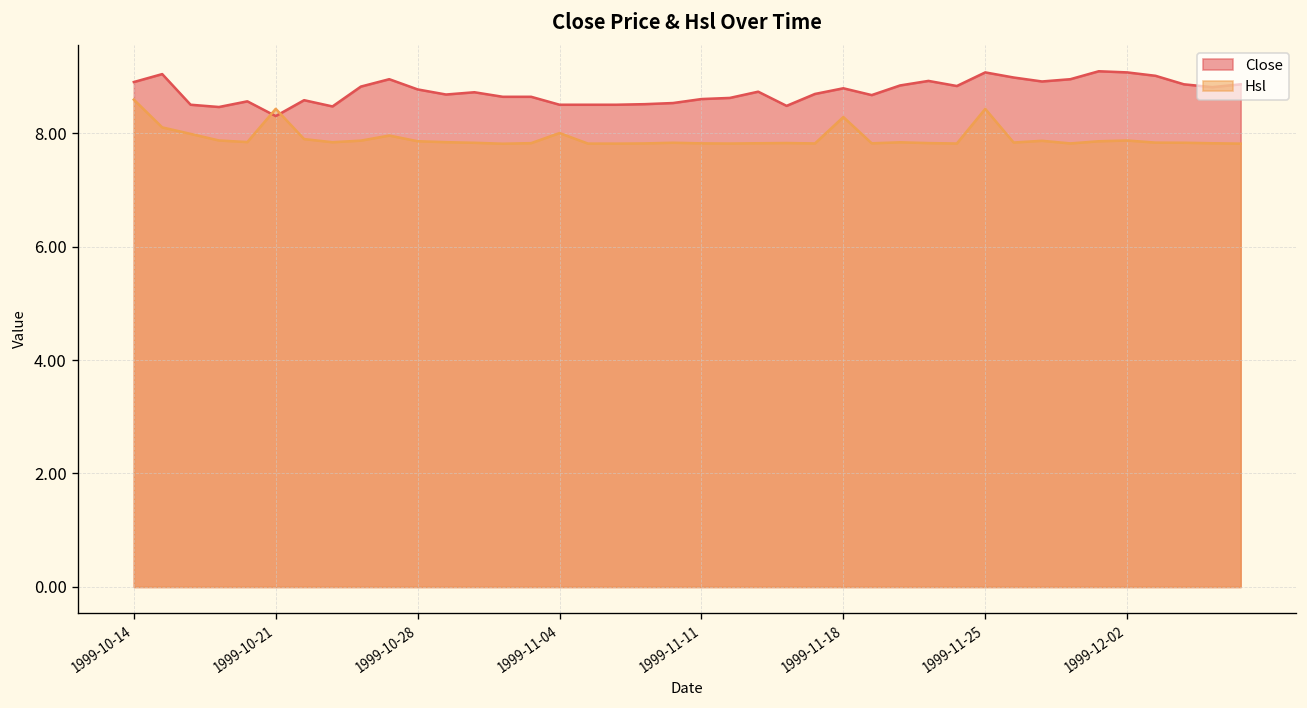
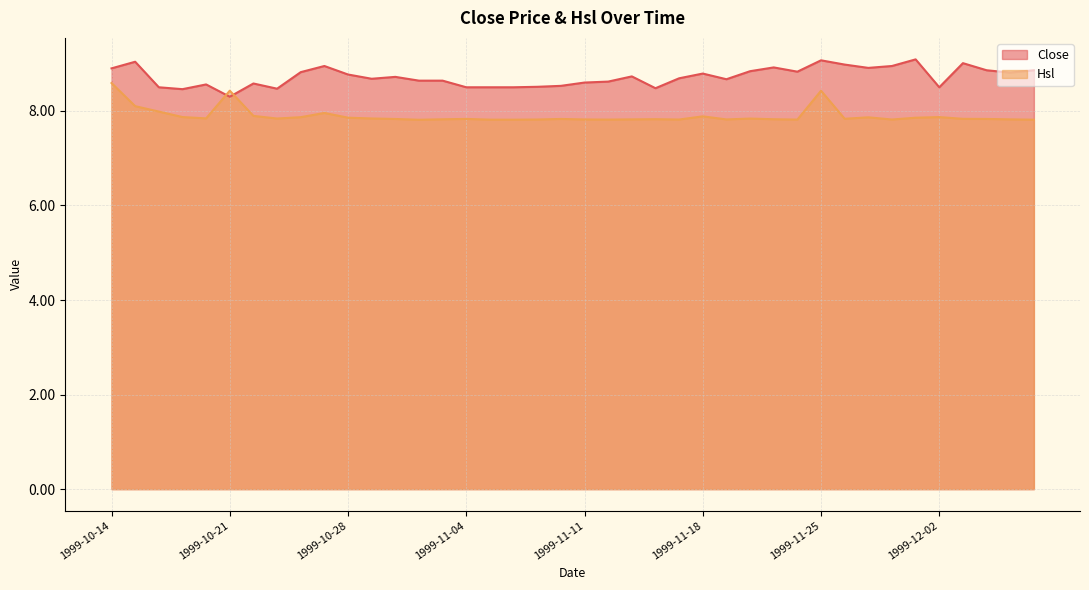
Hsl, 1999-11-04: 8.0 -> 7.8
Hsl, 1999-11-18: 8.3 -> 7.9
Close, 1999-12-02: 9.1 -> 8.5
